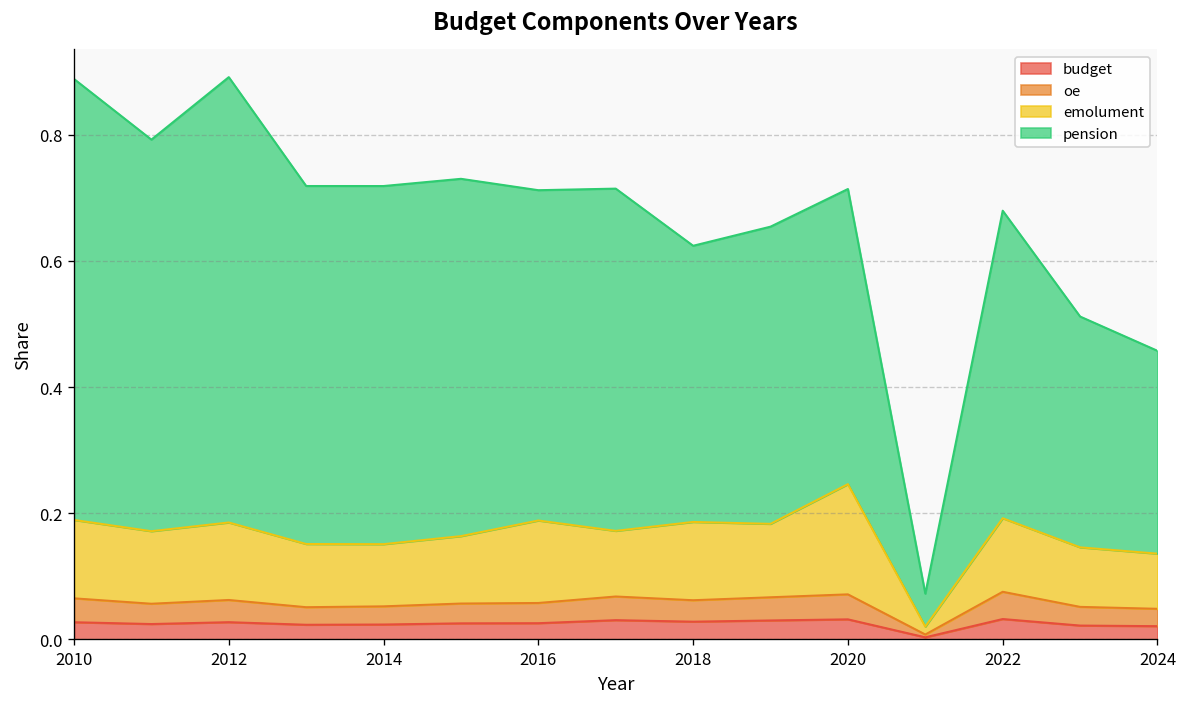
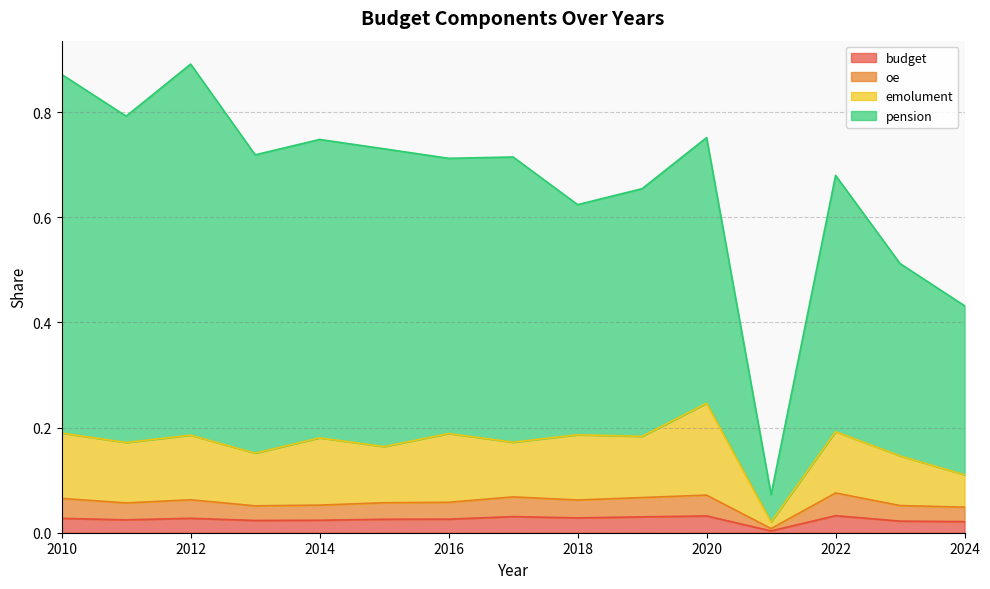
pension, 2010: 0.70 -> 0.68
emolument, 2014: 0.10 -> 0.13
pension, 2020: 0.47 -> 0.51
emolument, 2024: 0.09 -> 0.06
